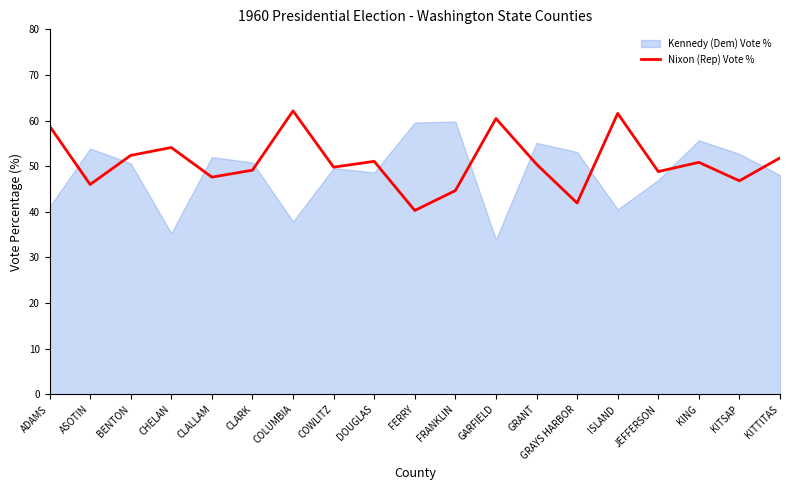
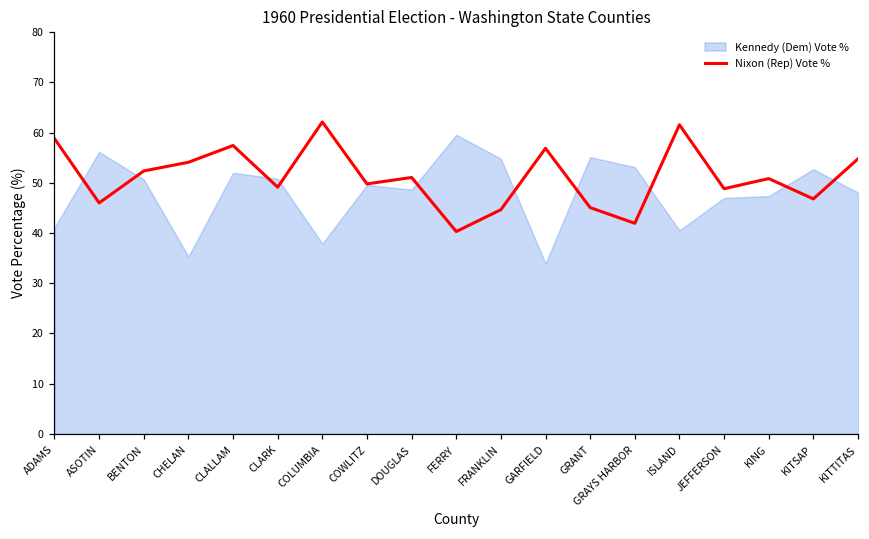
Kennedy (Dem) Vote %, ASOTIN: 54 -> 56
Nixon (Rep) Vote %, CLALLAM: 48 -> 57
Kennedy (Dem) Vote %, FRANKLIN: 60 -> 55
Nixon (Rep) Vote %, GARFIELD: 60 -> 57
Nixon (Rep) Vote %, GRANT: 50 -> 45
Kennedy (Dem) Vote %, KING: 56 -> 47
Nixon (Rep) Vote %, KITTITAS: 52 -> 55
